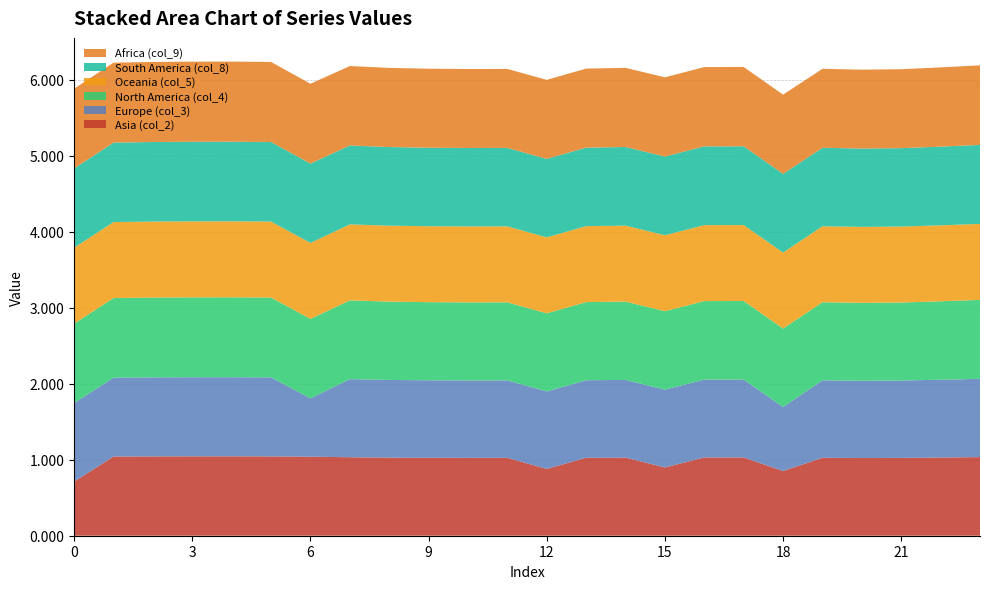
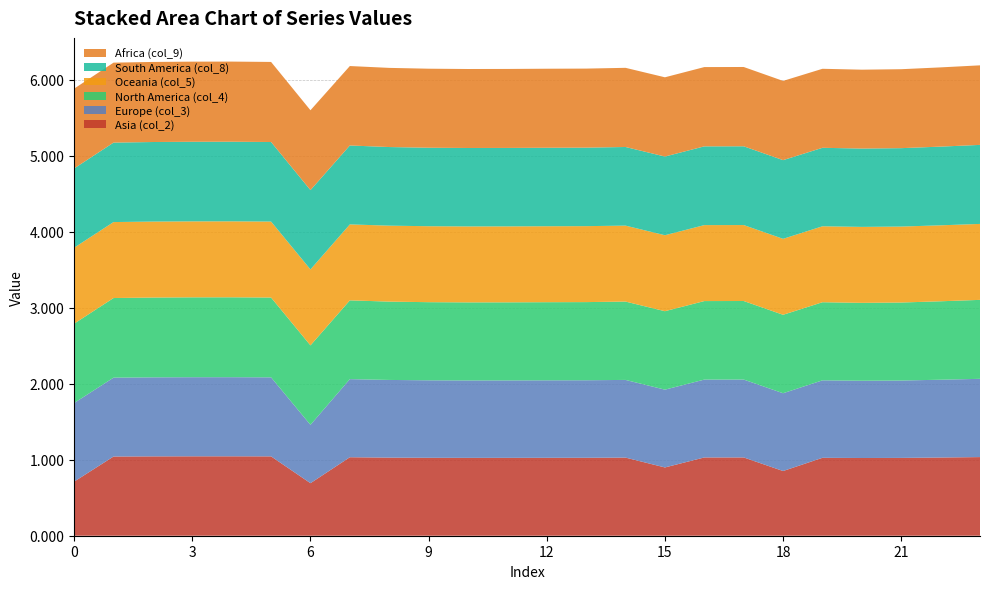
Asia (col_2), 6: 1.0 -> 0.7
Asia (col_2), 12: 0.9 -> 1.0
Europe (col_3), 18: 0.8 -> 1.0
